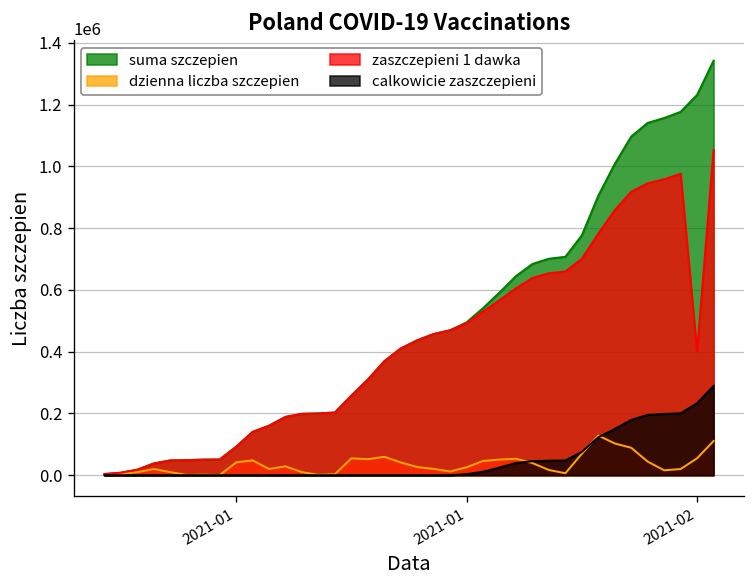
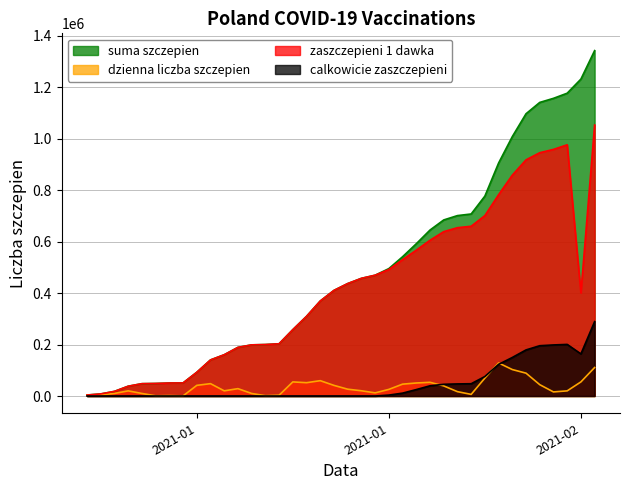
calkowicie zaszczepieni, 2021-02: 230000 -> 160000
